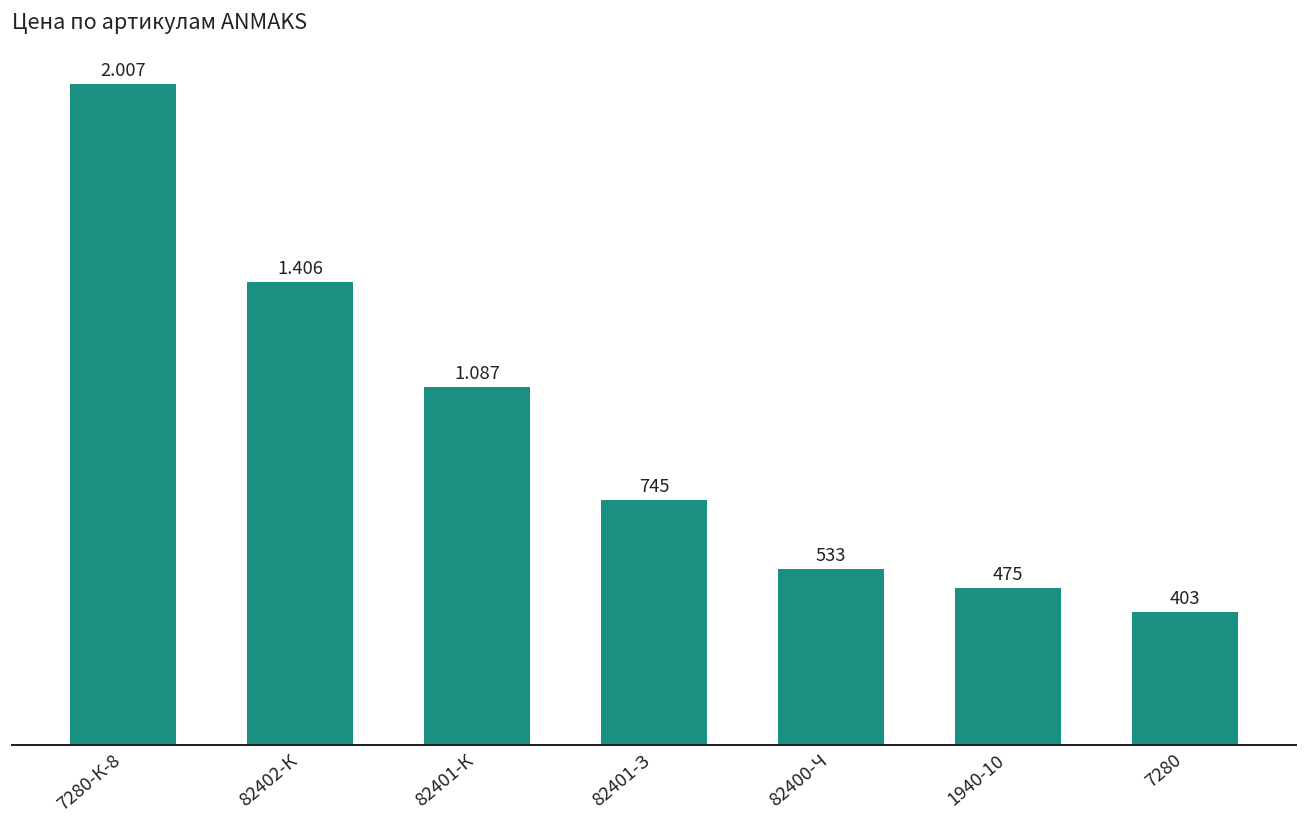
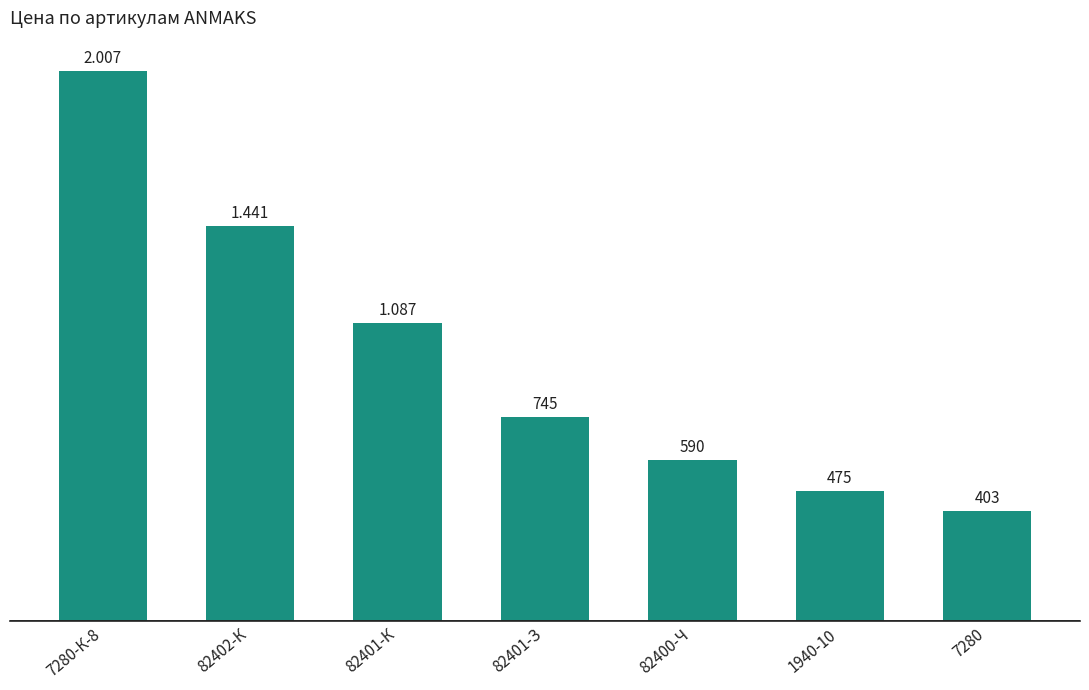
82402-К: 1.406 -> 1.441
82400-Ч: 533 -> 590
